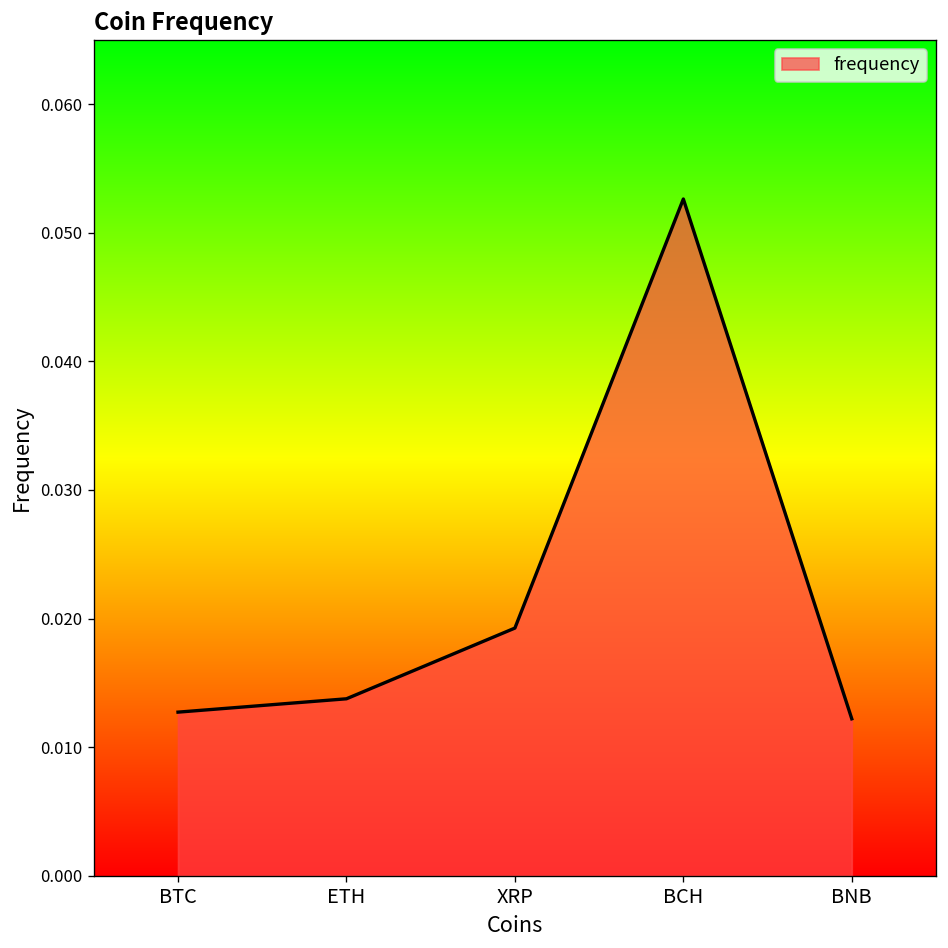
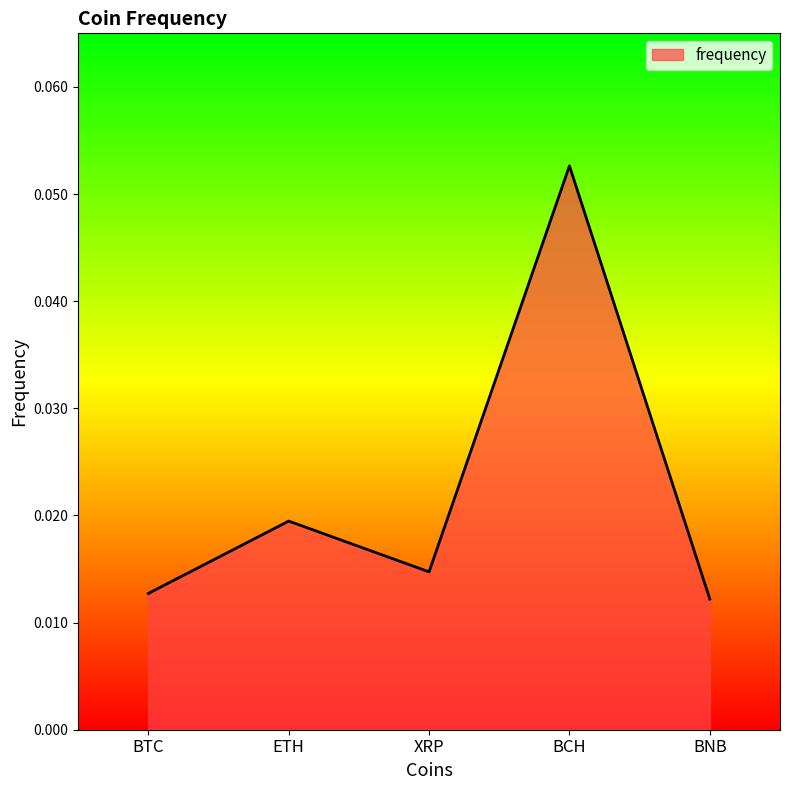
ETH: 0.0138 -> 0.0195
XRP: 0.0193 -> 0.0147
